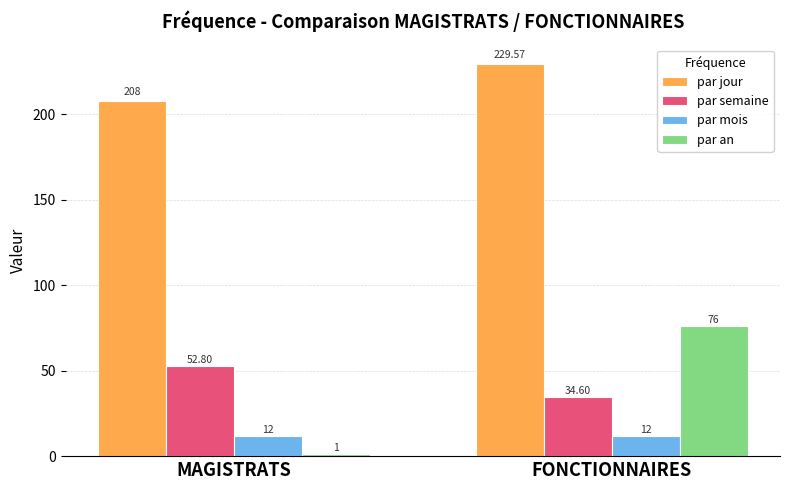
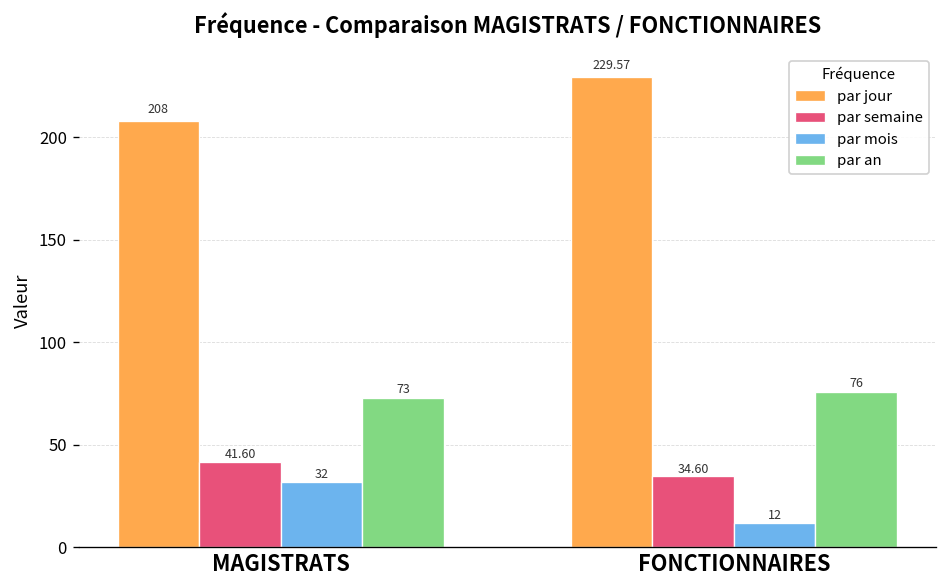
par semaine, MAGISTRATS: 52.80 -> 41.60
par mois, MAGISTRATS: 12 -> 32
par an, MAGISTRATS: 1 -> 73
